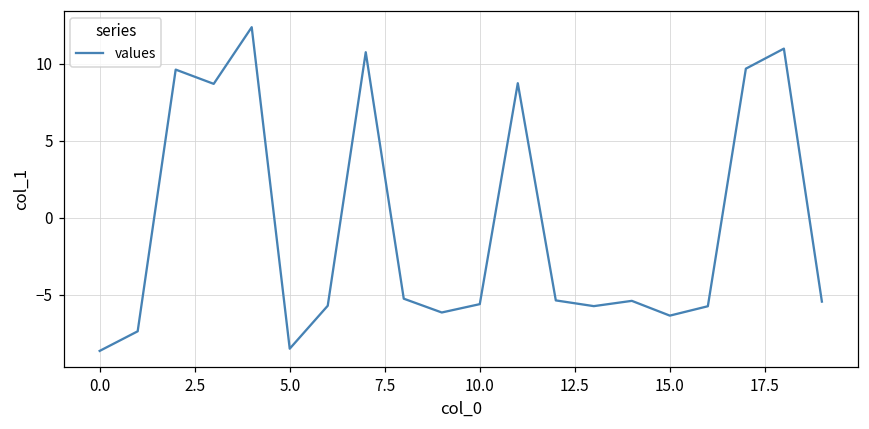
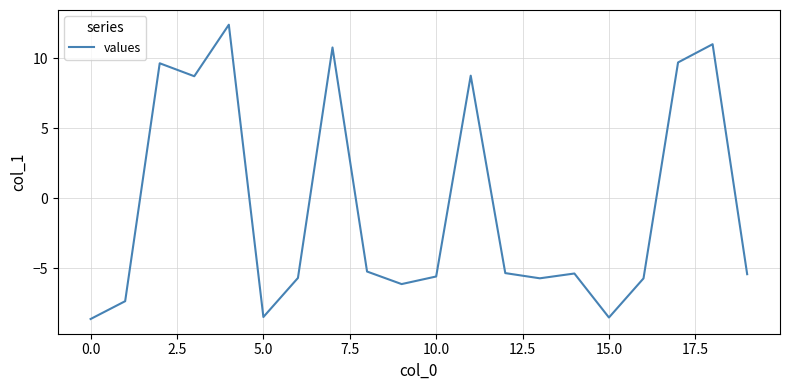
15.0: -6.3 -> -8.5
